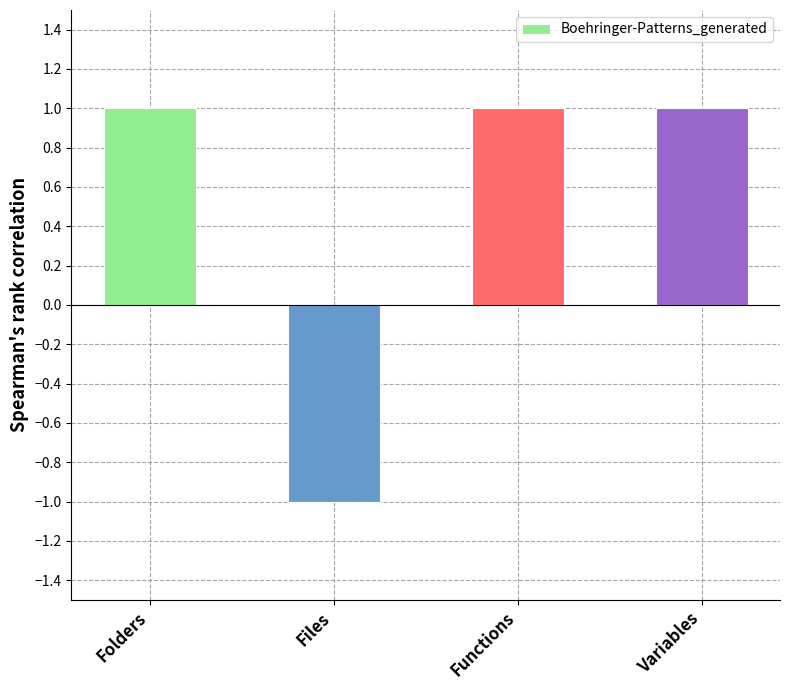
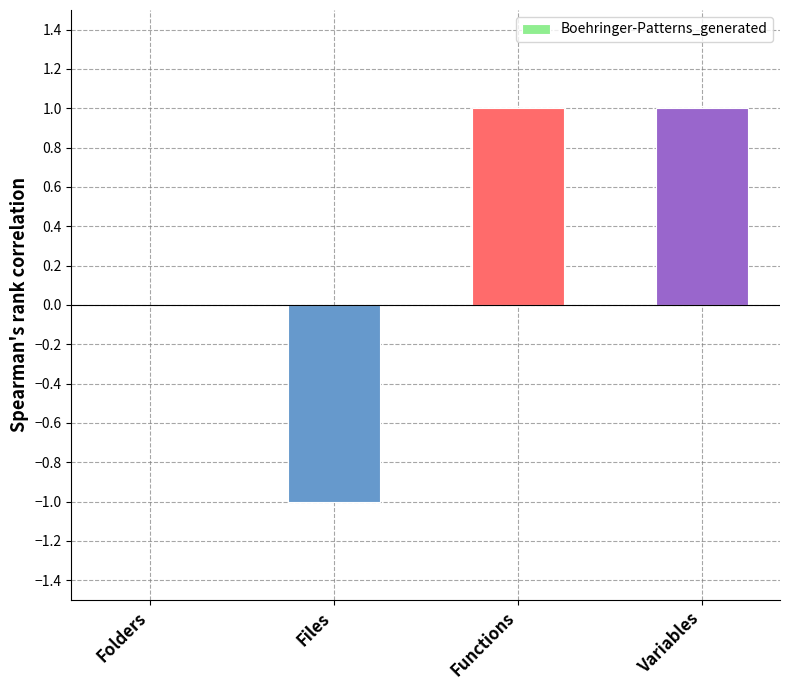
Folders: 1 -> 0
